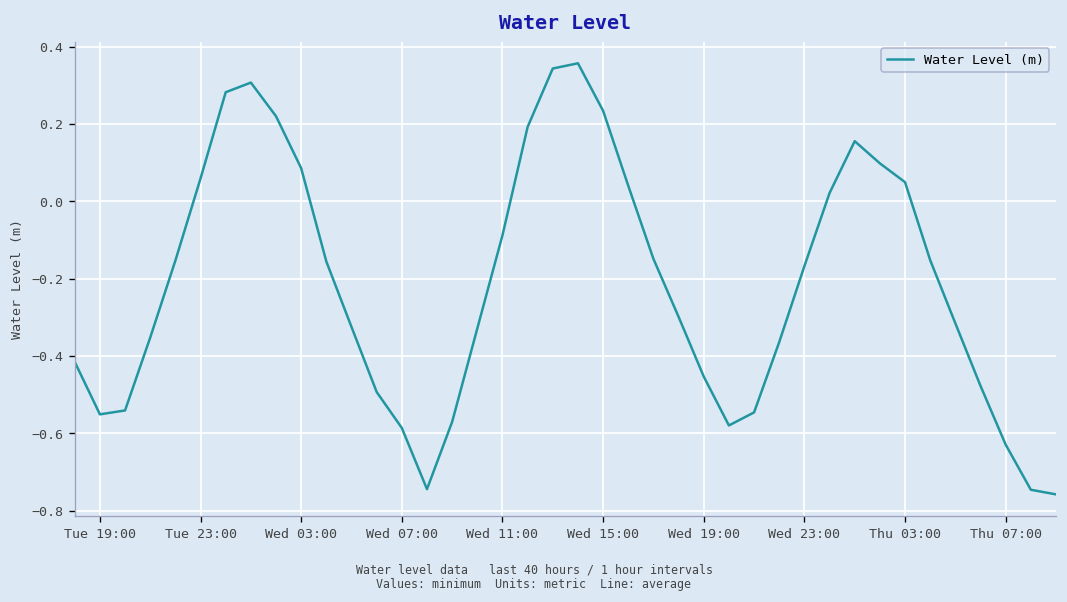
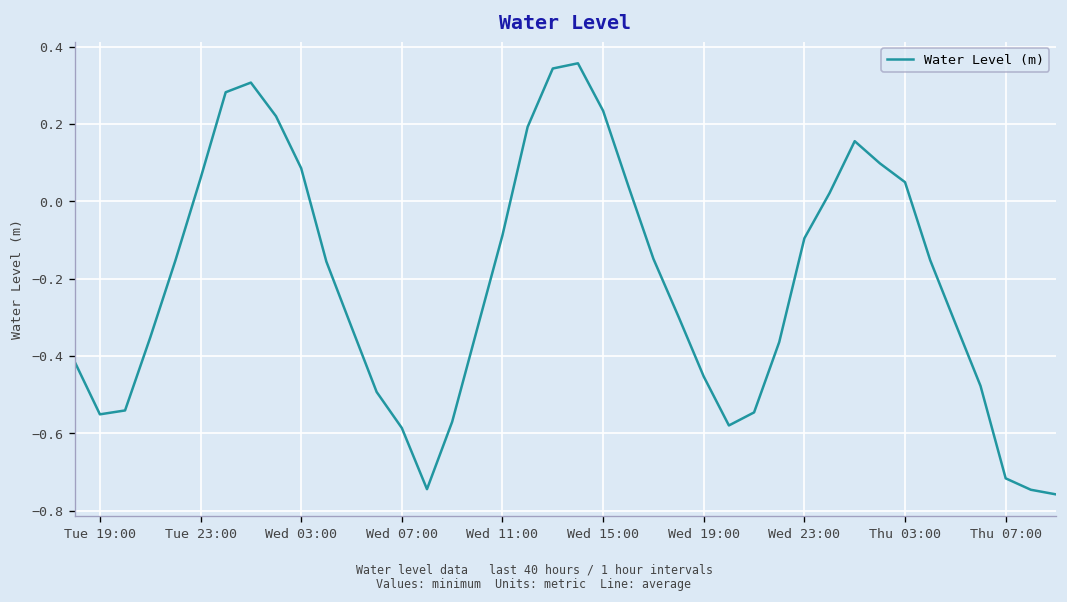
Wed 23:00: -0.17 -> -0.10
Thu 07:00: -0.63 -> -0.72
